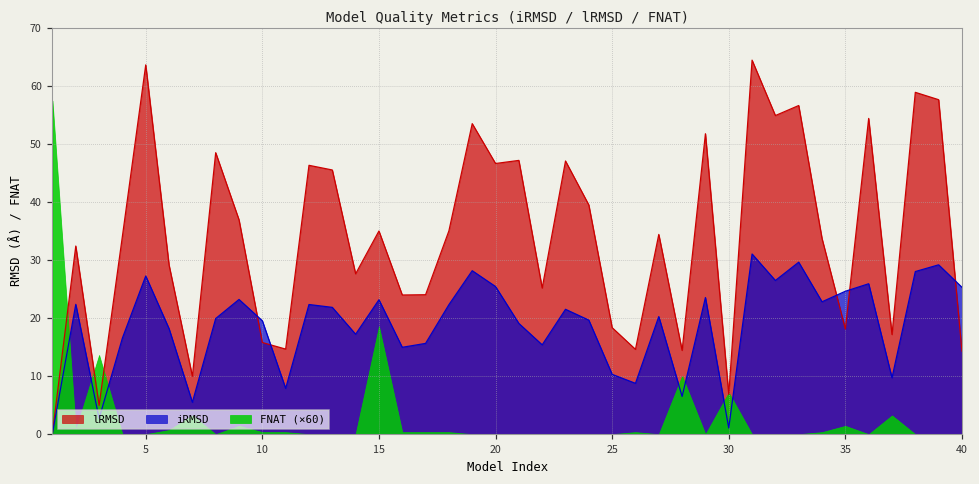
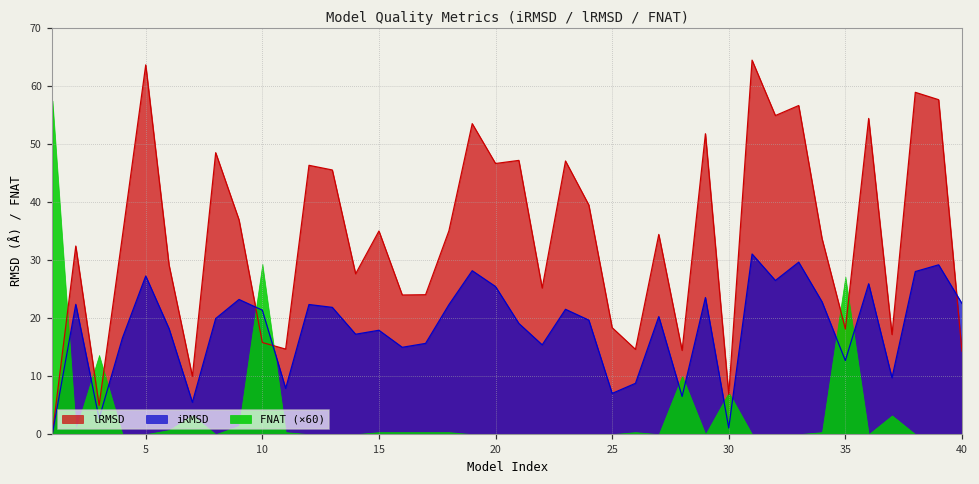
iRMSD, 10: 20 -> 21
FNAT (×60), 10: 0 -> 29
iRMSD, 15: 23 -> 18
FNAT (×60), 15: 19 -> 0
iRMSD, 25: 10 -> 7
iRMSD, 35: 25 -> 13
FNAT (×60), 35: 1 -> 27
iRMSD, 40: 25 -> 23
